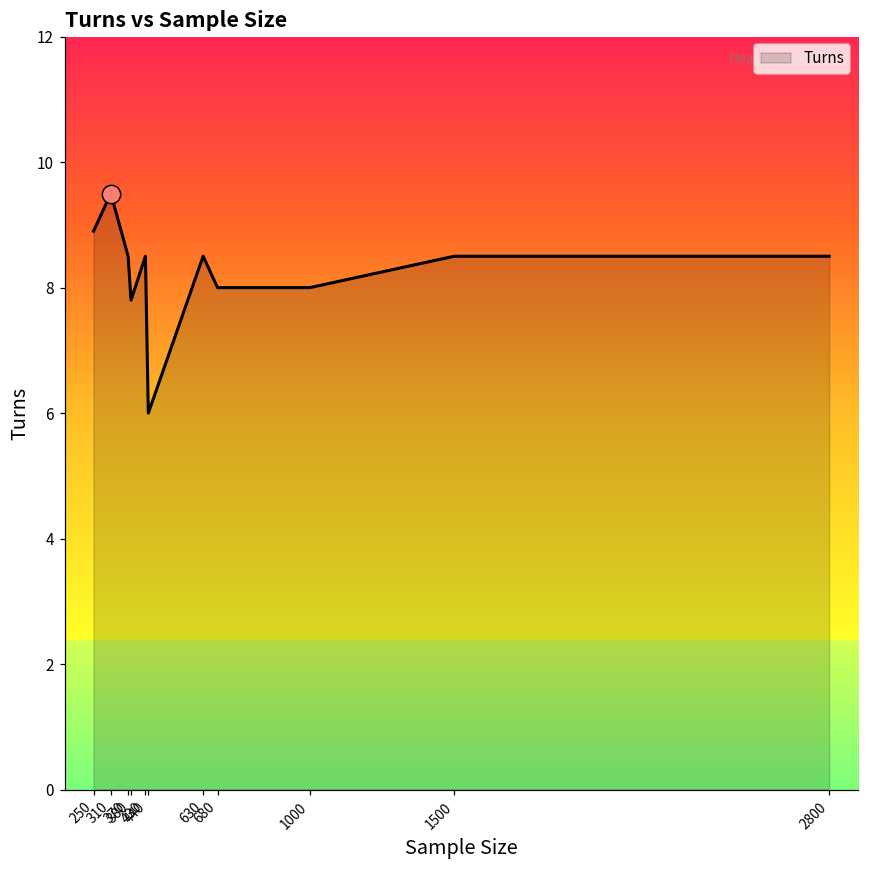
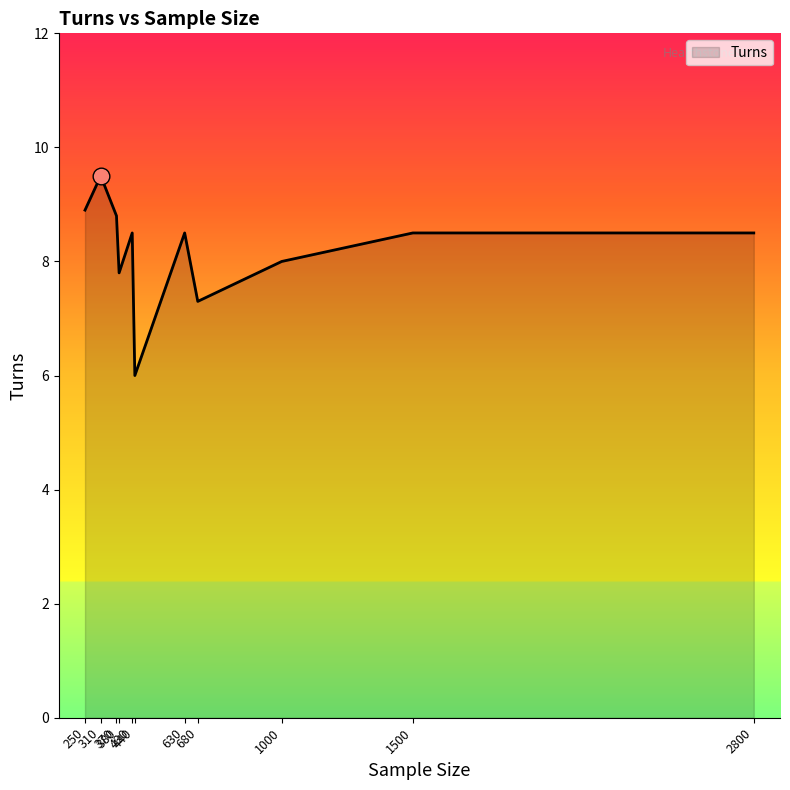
Turns, 370: 8.5 -> 8.8
Turns, 680: 8.0 -> 7.3
